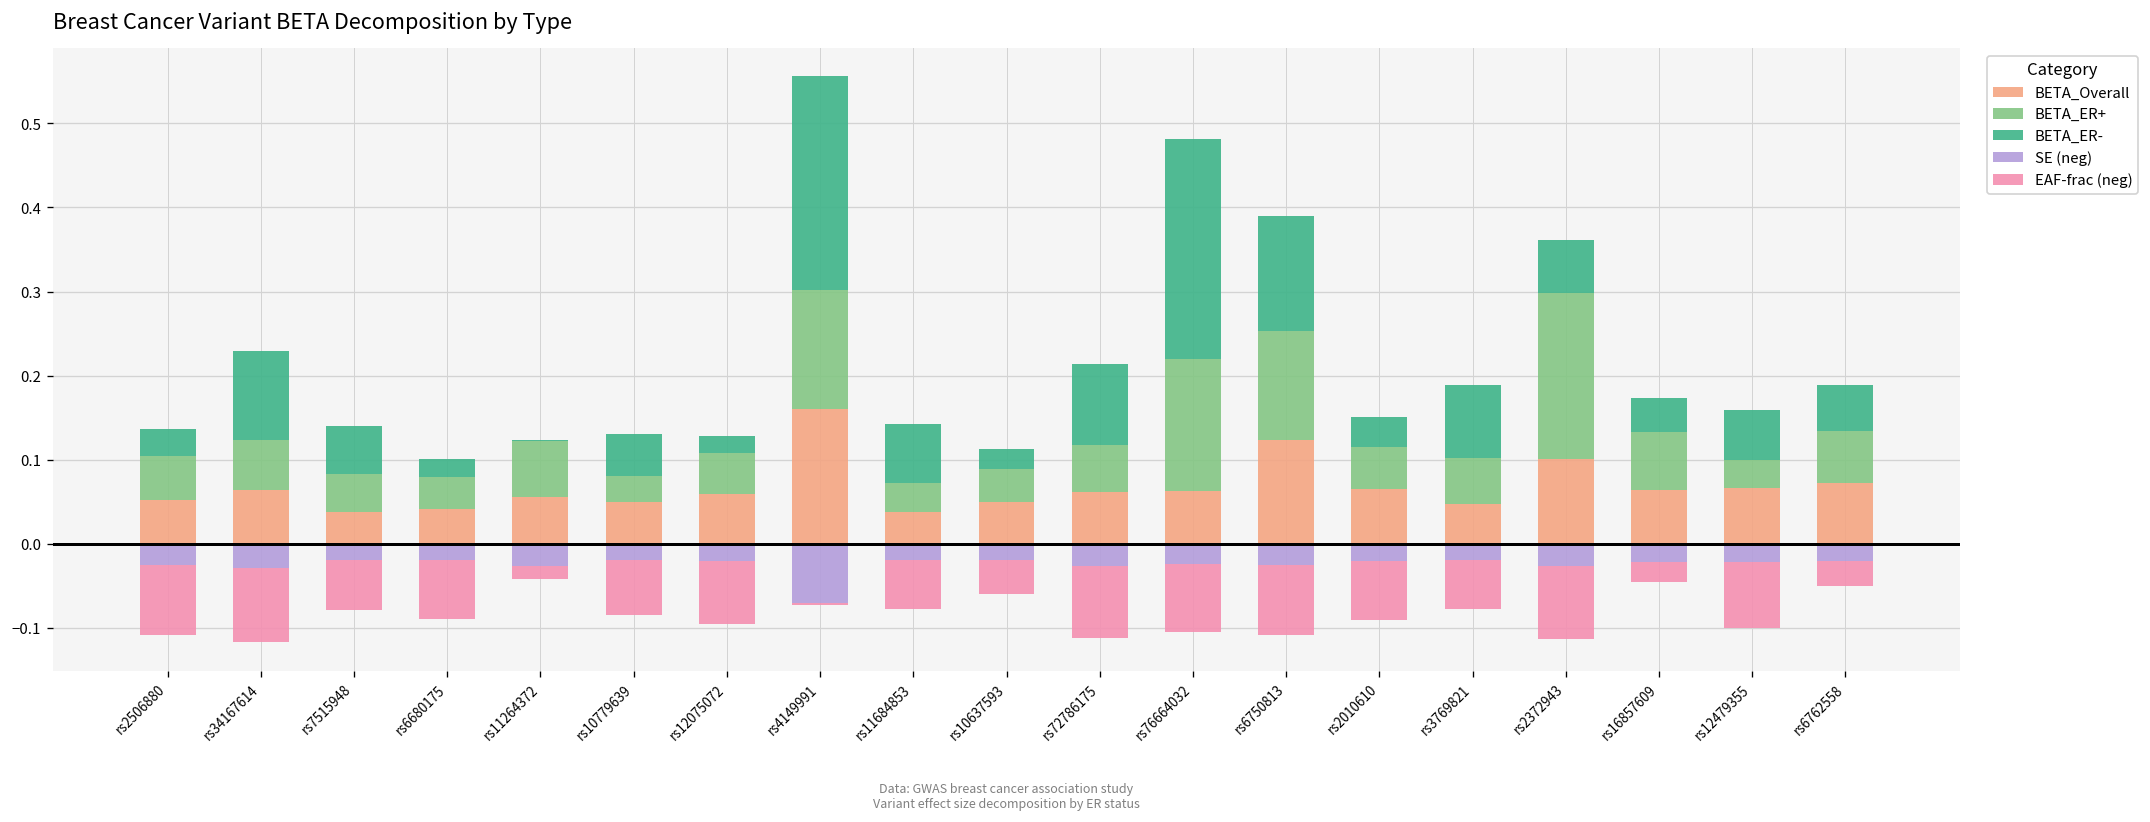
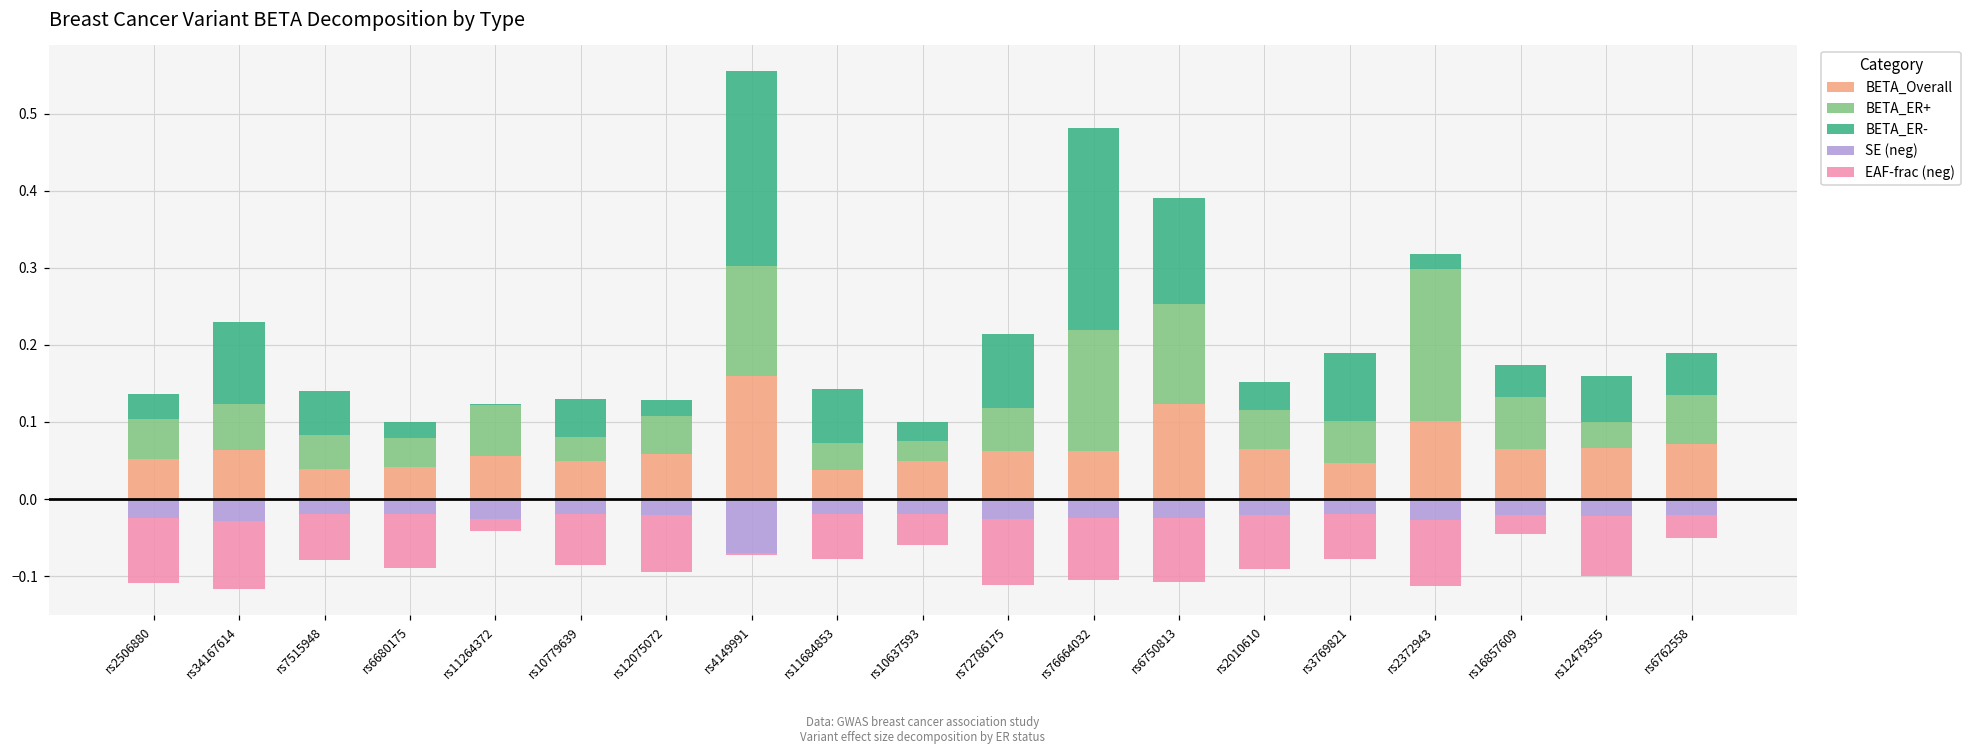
BETA_ER+, rs10637593: 0.04 -> 0.03
BETA_ER-, rs2372943: 0.06 -> 0.02
